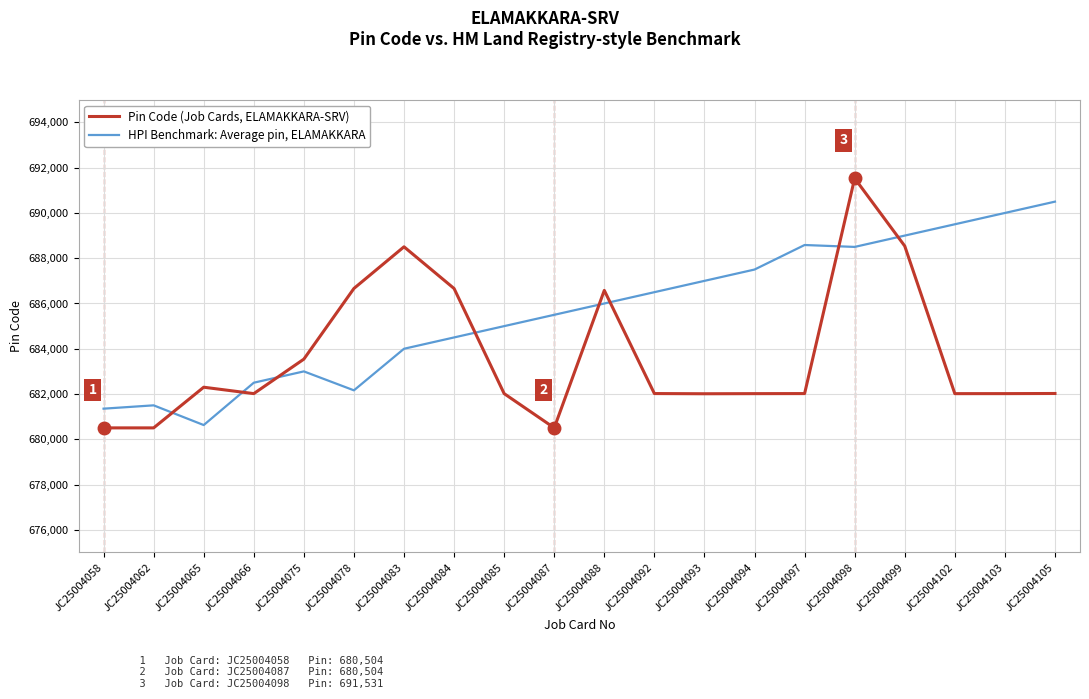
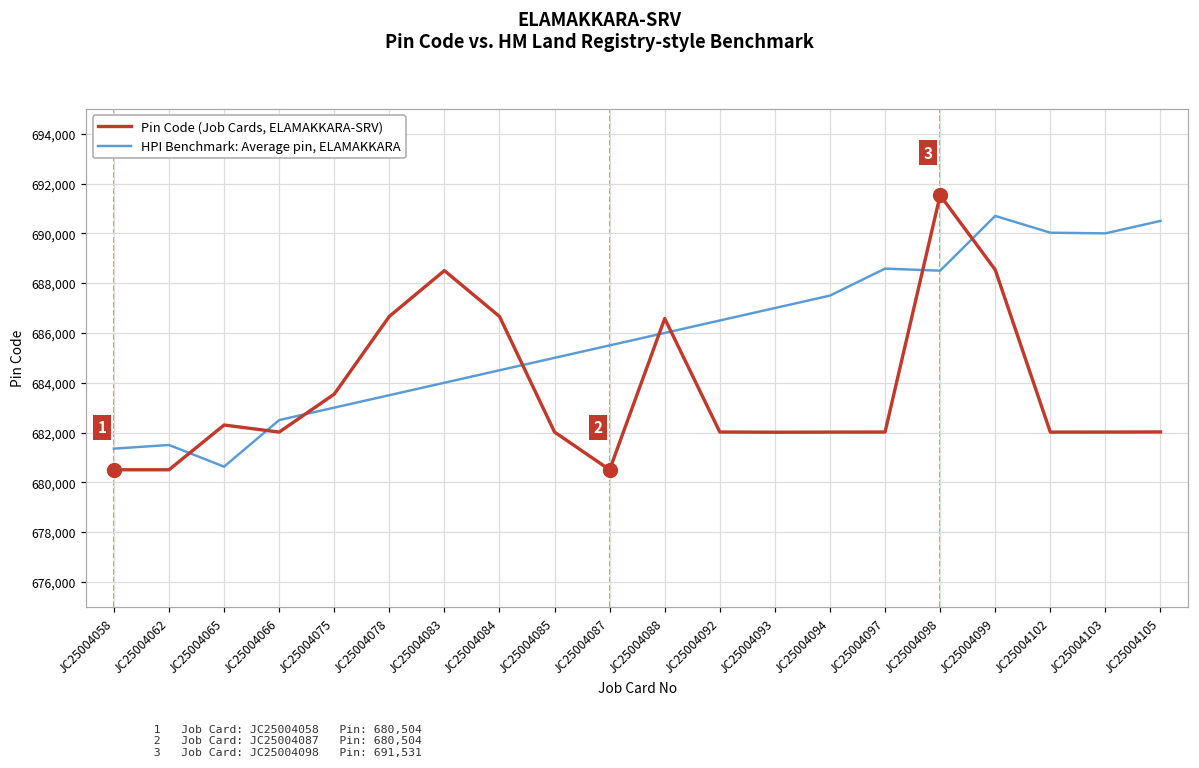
HPI Benchmark: Average pin, ELAMAKKARA, JC25004078: 682,200 -> 683,500
HPI Benchmark: Average pin, ELAMAKKARA, JC25004099: 689,000 -> 690,700
HPI Benchmark: Average pin, ELAMAKKARA, JC25004102: 689,500 -> 690,000
